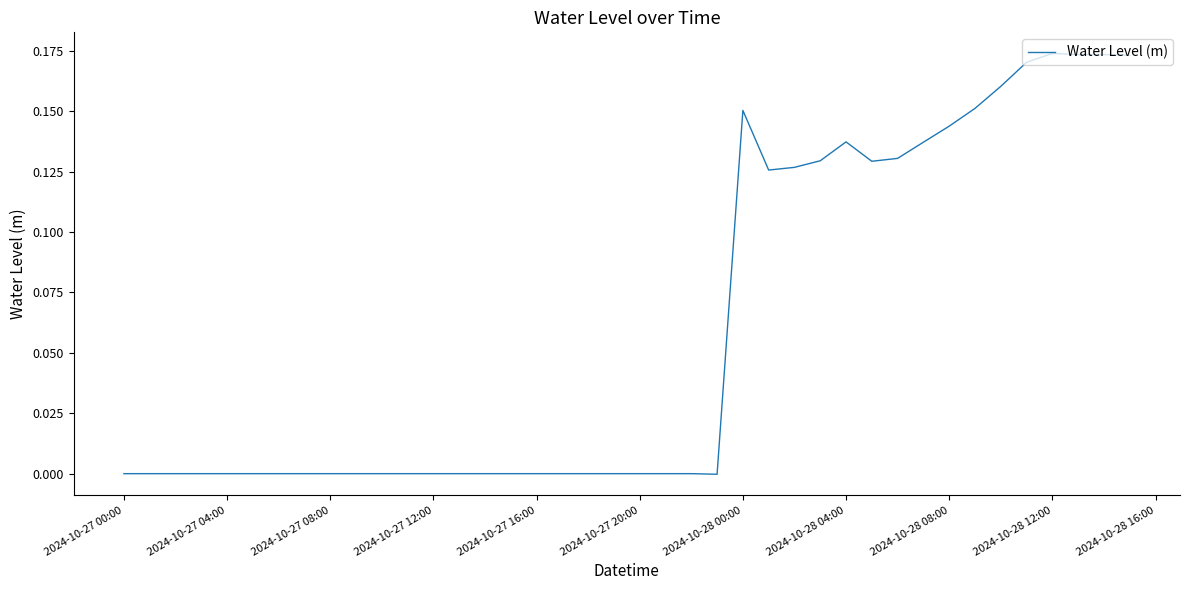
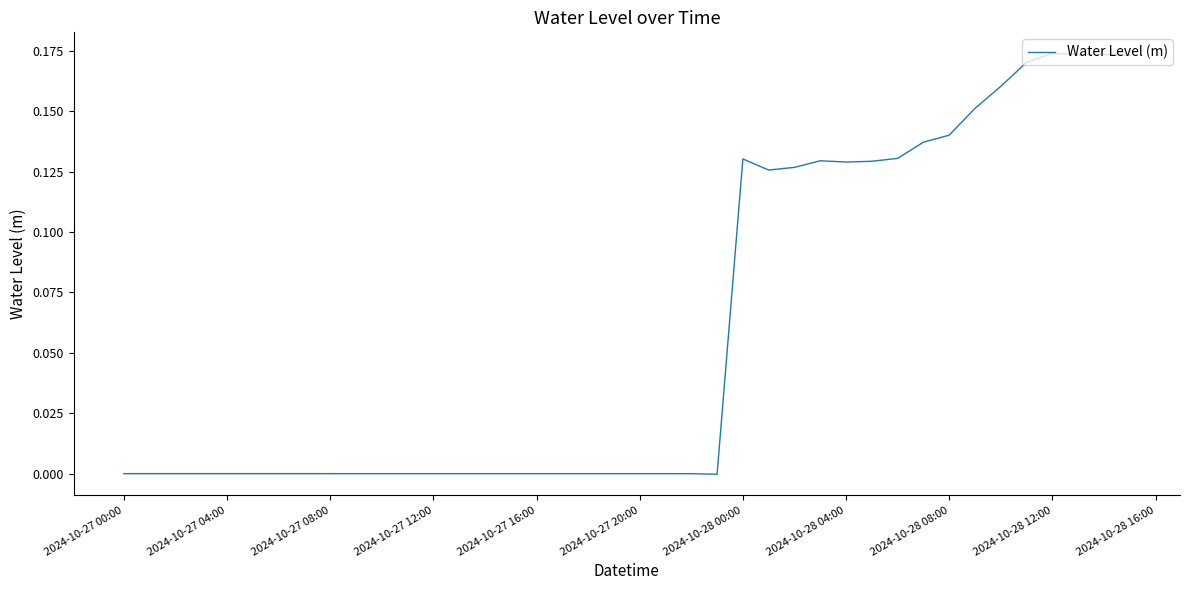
2024-10-28 00:00: 0.150 -> 0.130
2024-10-28 04:00: 0.137 -> 0.129
2024-10-28 08:00: 0.144 -> 0.140
